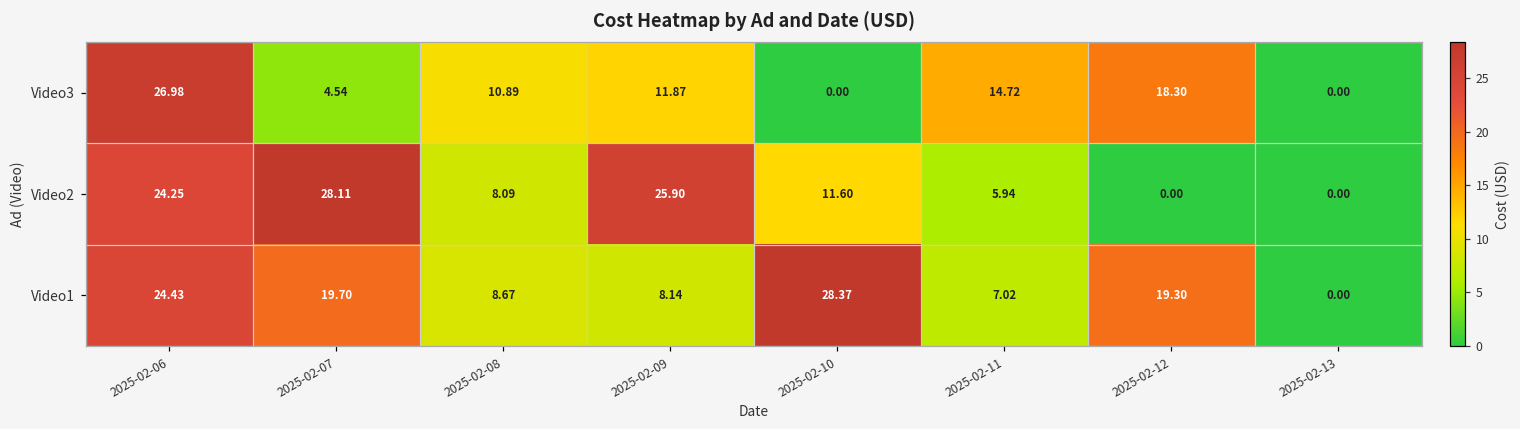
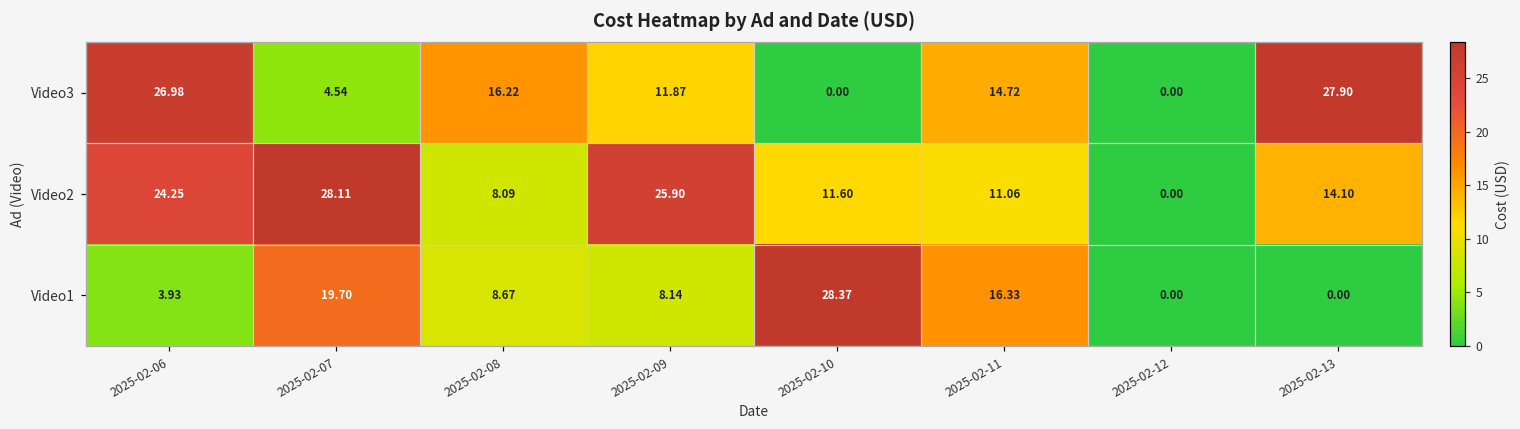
Video3, 2025-02-08: 10.89 -> 16.22
Video3, 2025-02-12: 18.30 -> 0.00
Video3, 2025-02-13: 0.00 -> 27.90
Video2, 2025-02-11: 5.94 -> 11.06
Video2, 2025-02-13: 0.00 -> 14.10
Video1, 2025-02-06: 24.43 -> 3.93
Video1, 2025-02-11: 7.02 -> 16.33
Video1, 2025-02-12: 19.30 -> 0.00
